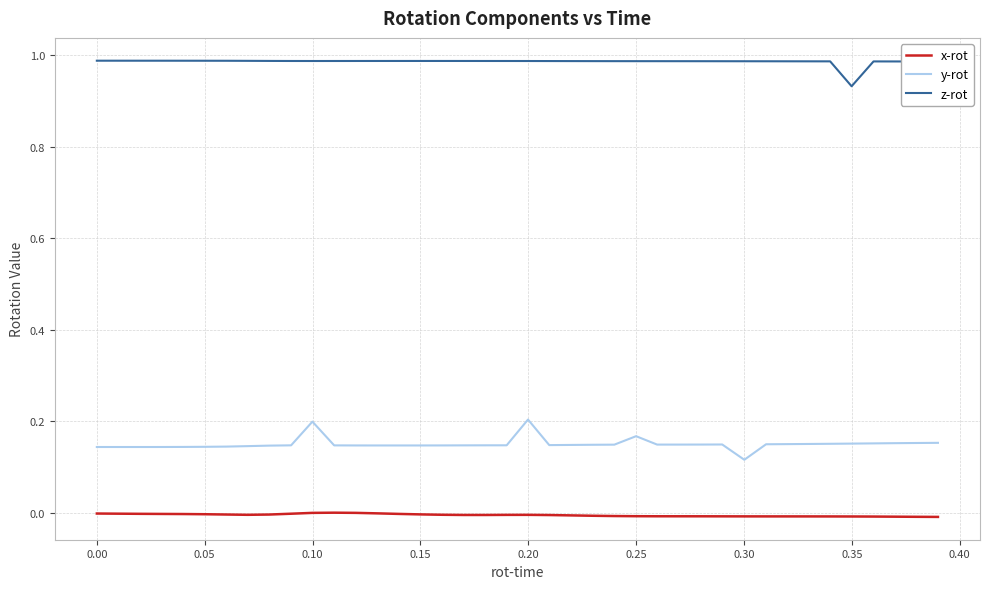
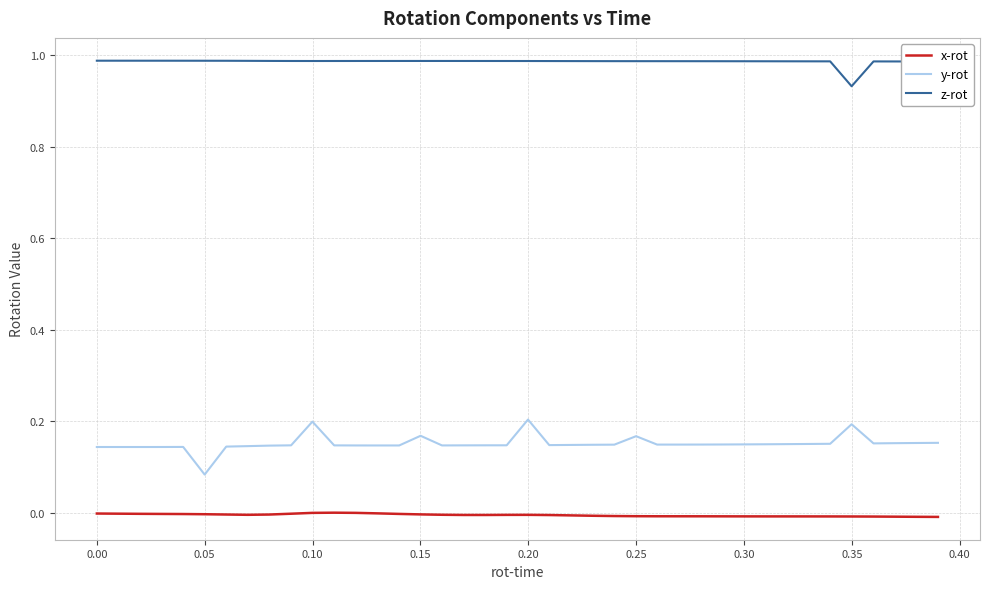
y-rot, 0.05: 0.14 -> 0.08
y-rot, 0.15: 0.15 -> 0.17
y-rot, 0.30: 0.12 -> 0.15
y-rot, 0.35: 0.15 -> 0.19
